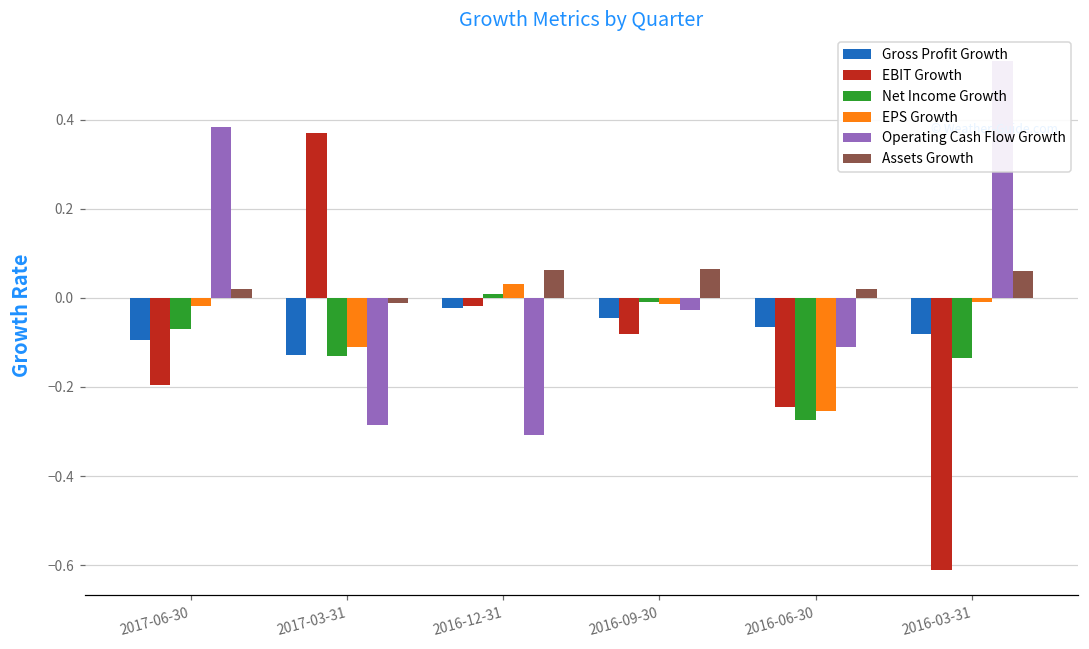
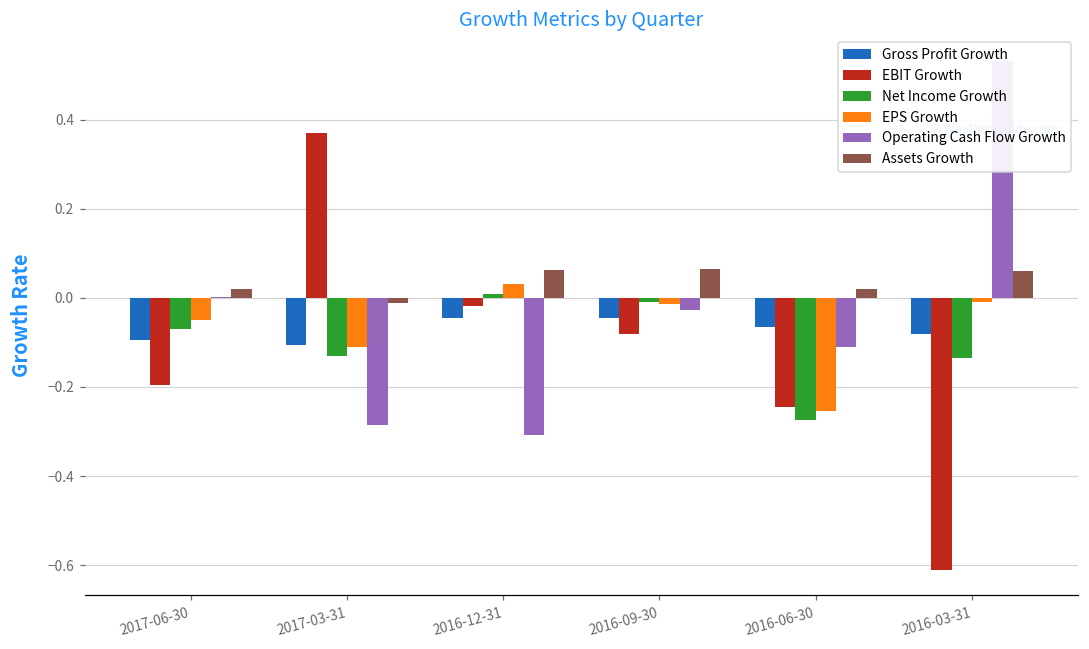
EPS Growth, 2017-06-30: -0.02 -> -0.05
Operating Cash Flow Growth, 2017-06-30: 0.38 -> 0.00
Gross Profit Growth, 2017-03-31: -0.13 -> -0.11
Gross Profit Growth, 2016-12-31: -0.02 -> -0.05
